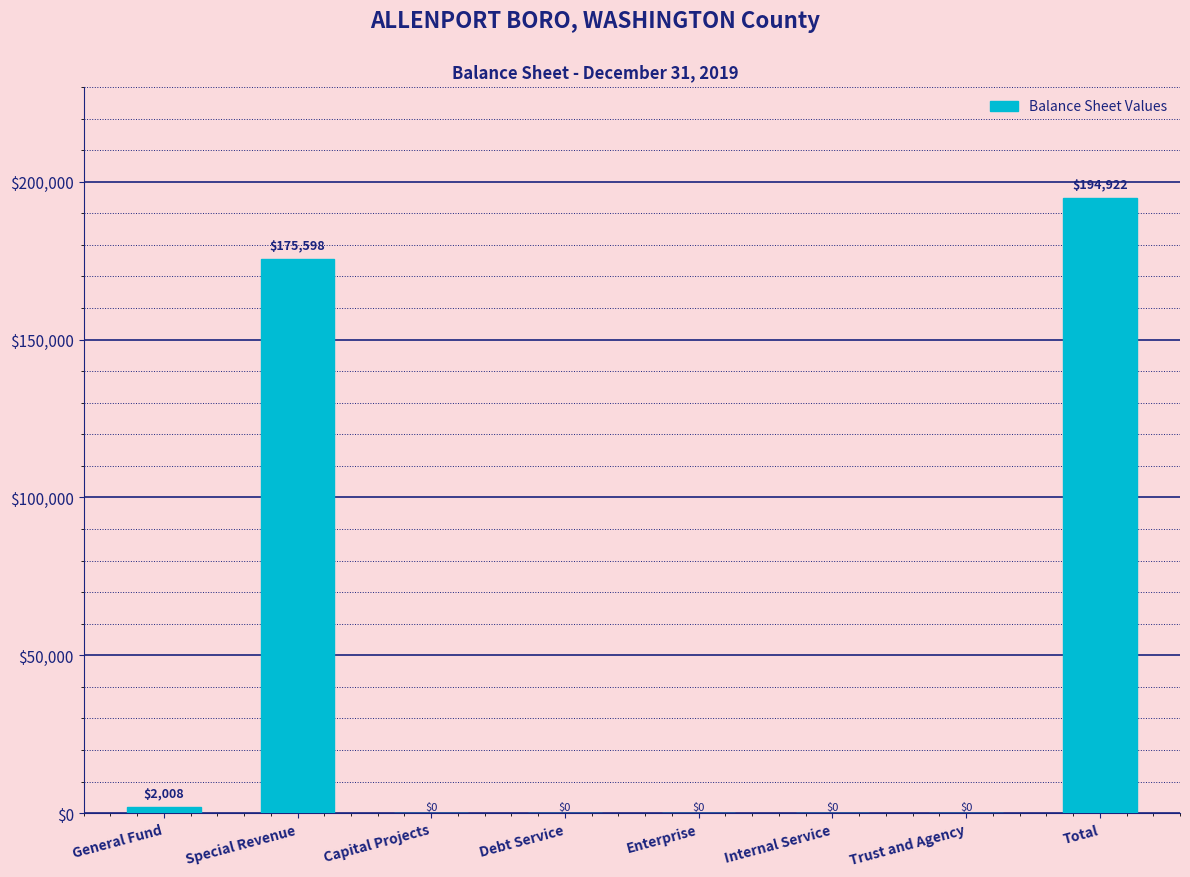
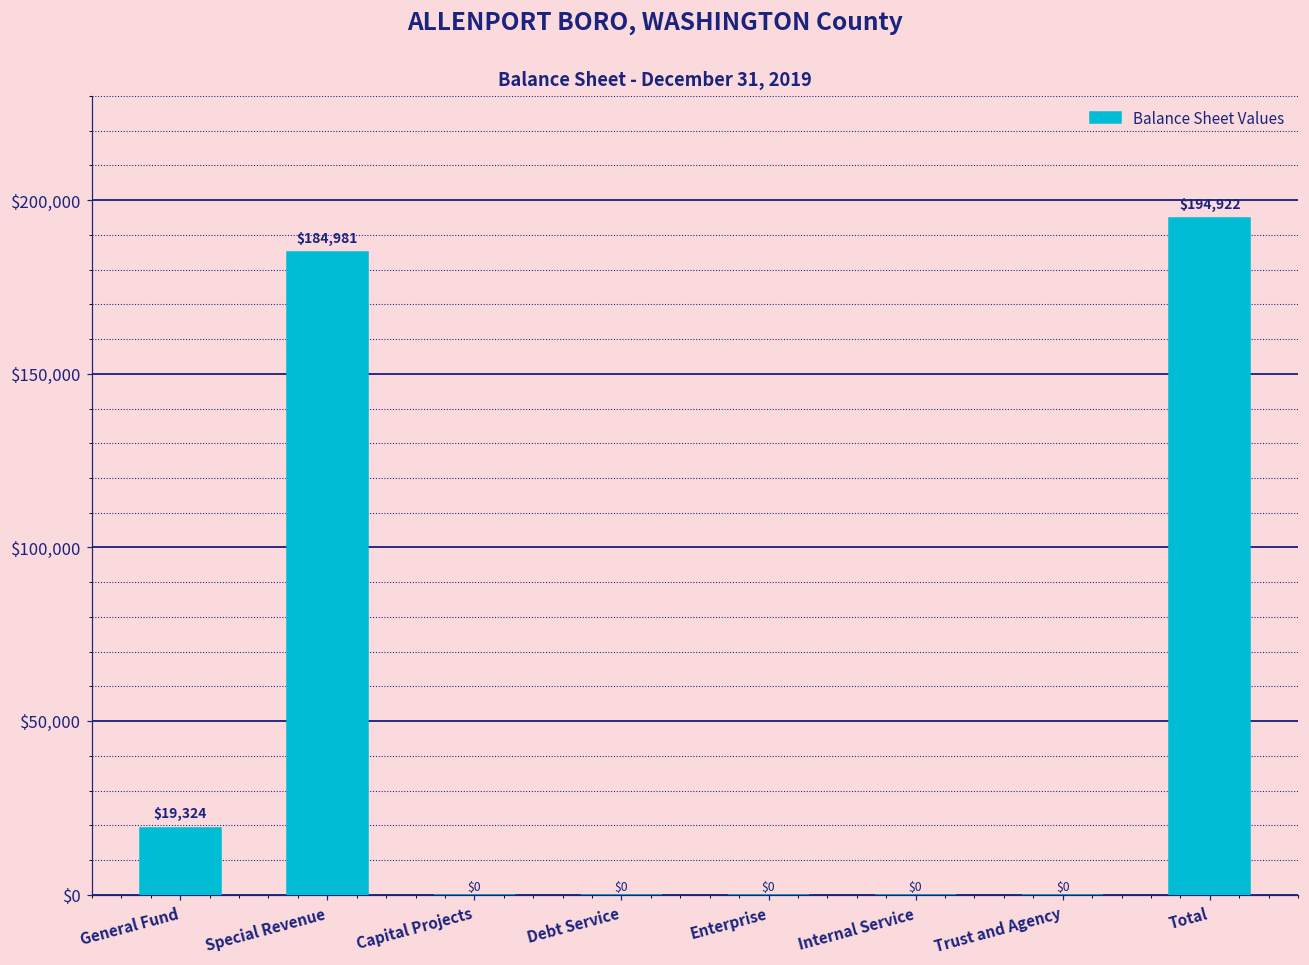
General Fund: $2,008 -> $19,324
Special Revenue: $175,598 -> $184,981
